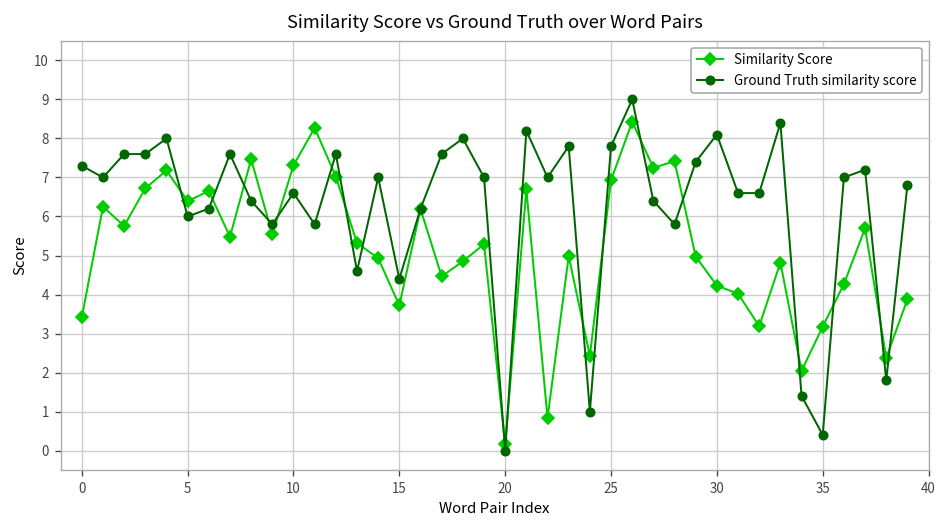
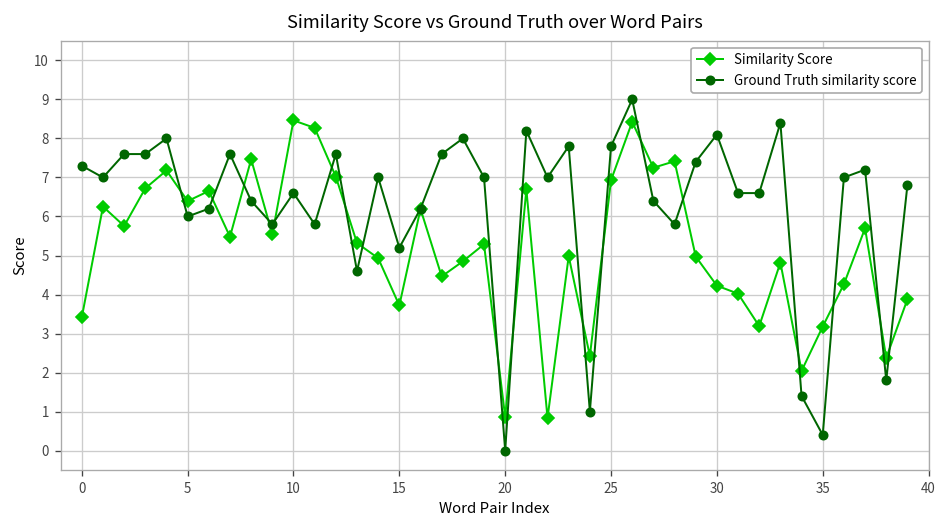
Similarity Score, 10: 7.3 -> 8.5
Ground Truth similarity score, 15: 4.4 -> 5.2
Similarity Score, 20: 0.2 -> 0.9
